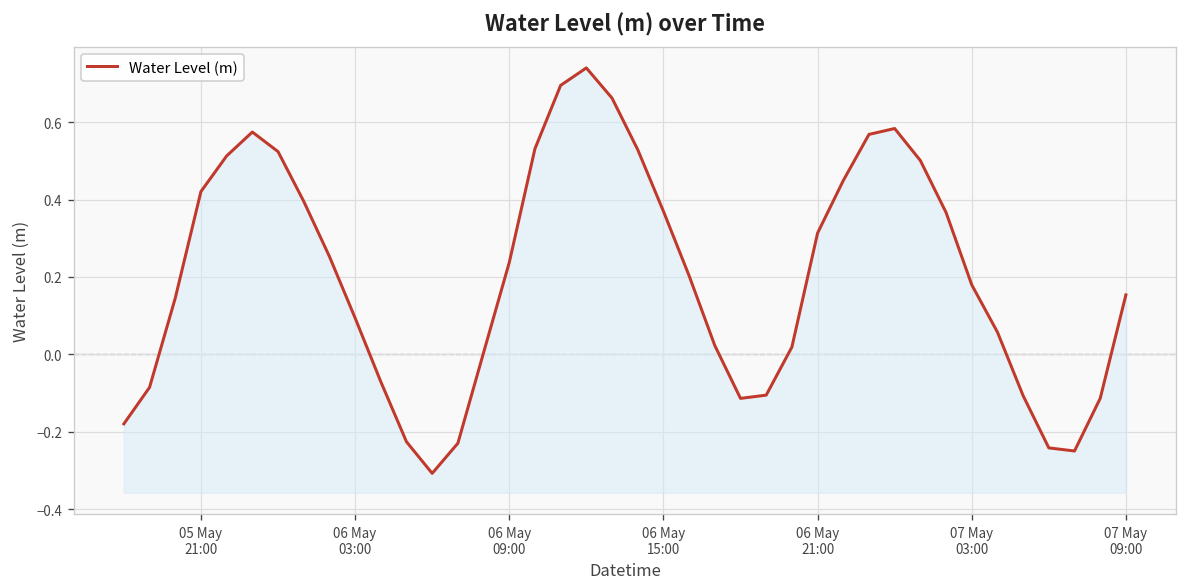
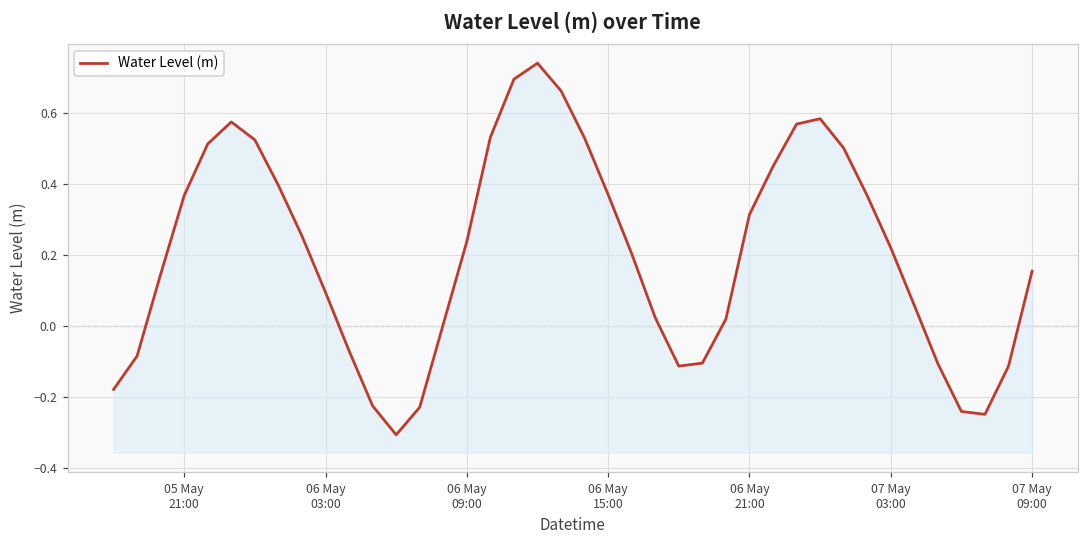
05 May 21:00: 0.42 -> 0.37
07 May 03:00: 0.18 -> 0.22
